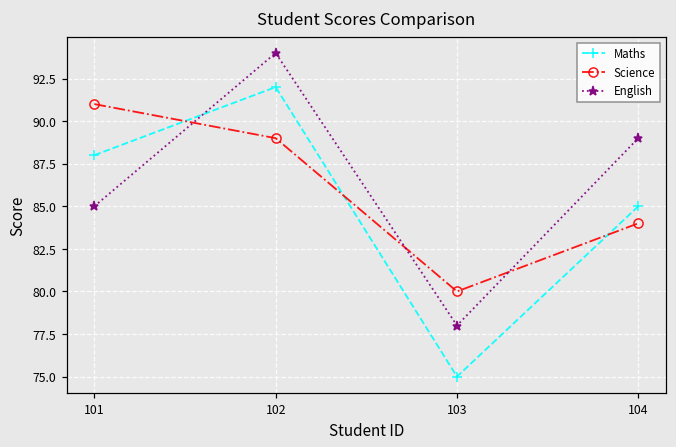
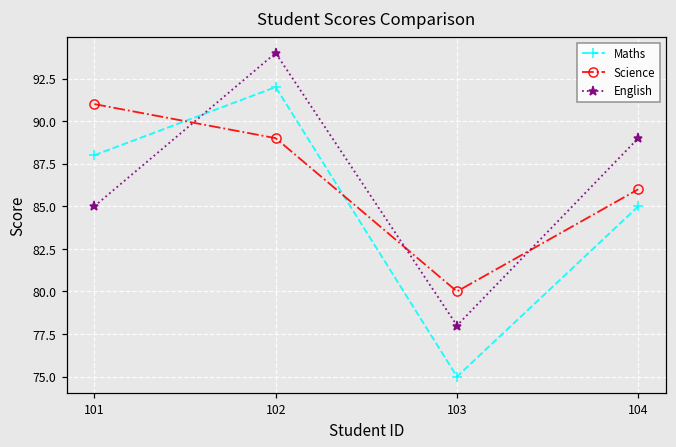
Science, 104: 84 -> 86
